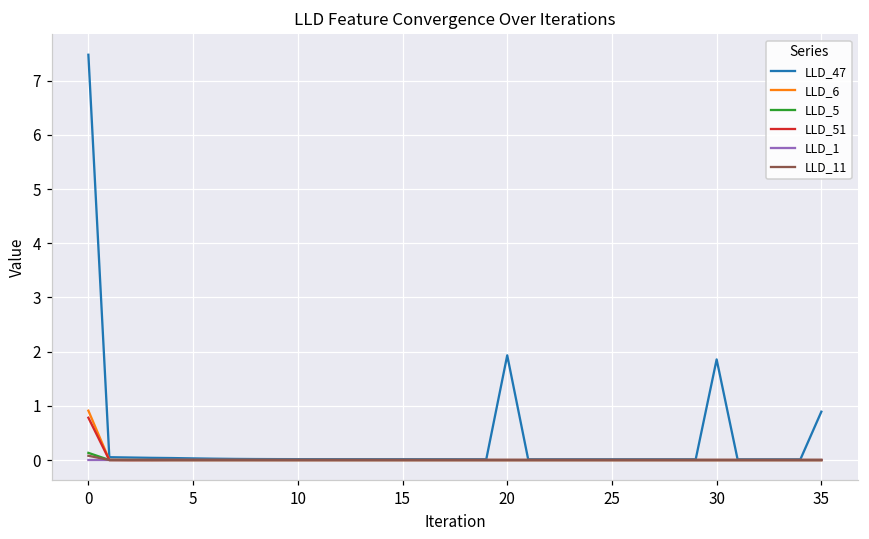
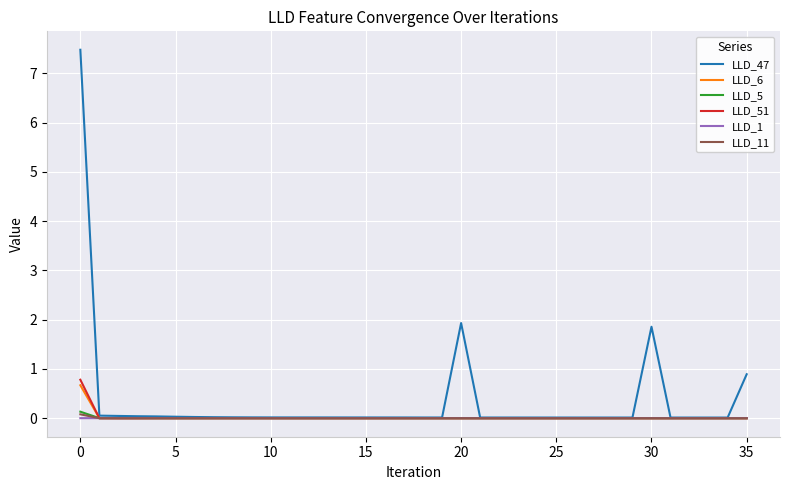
LLD_6, 0: 0.9 -> 0.7
